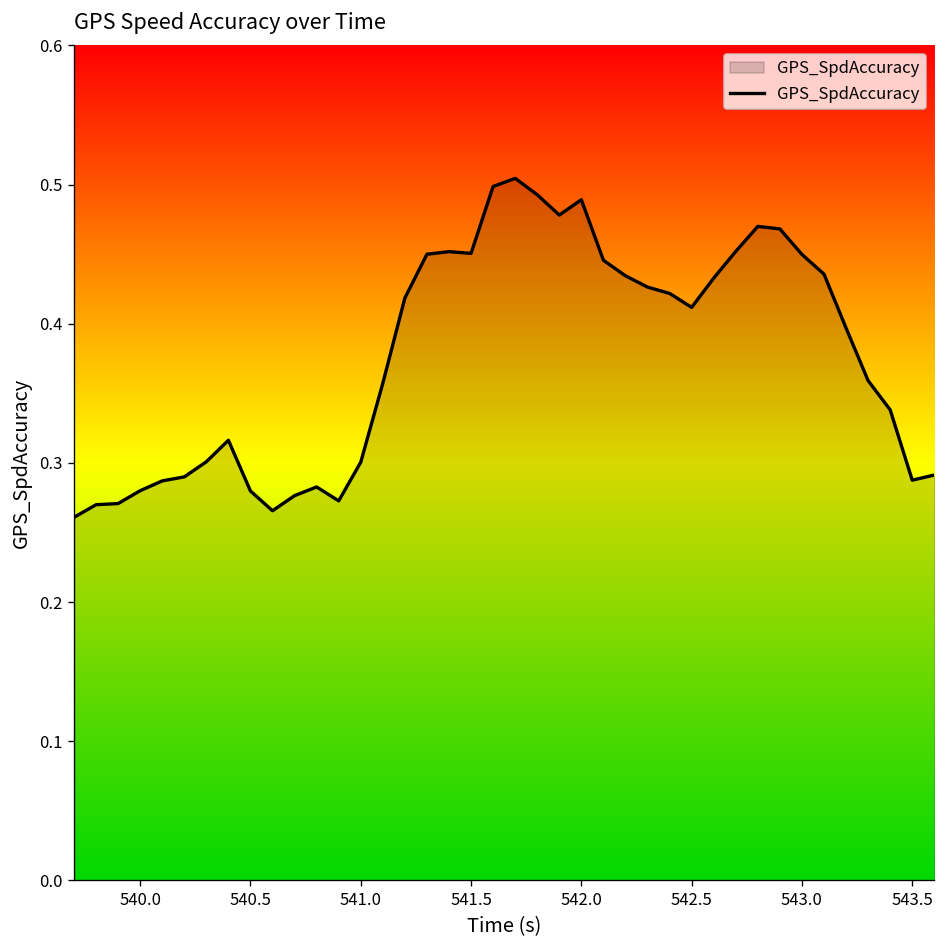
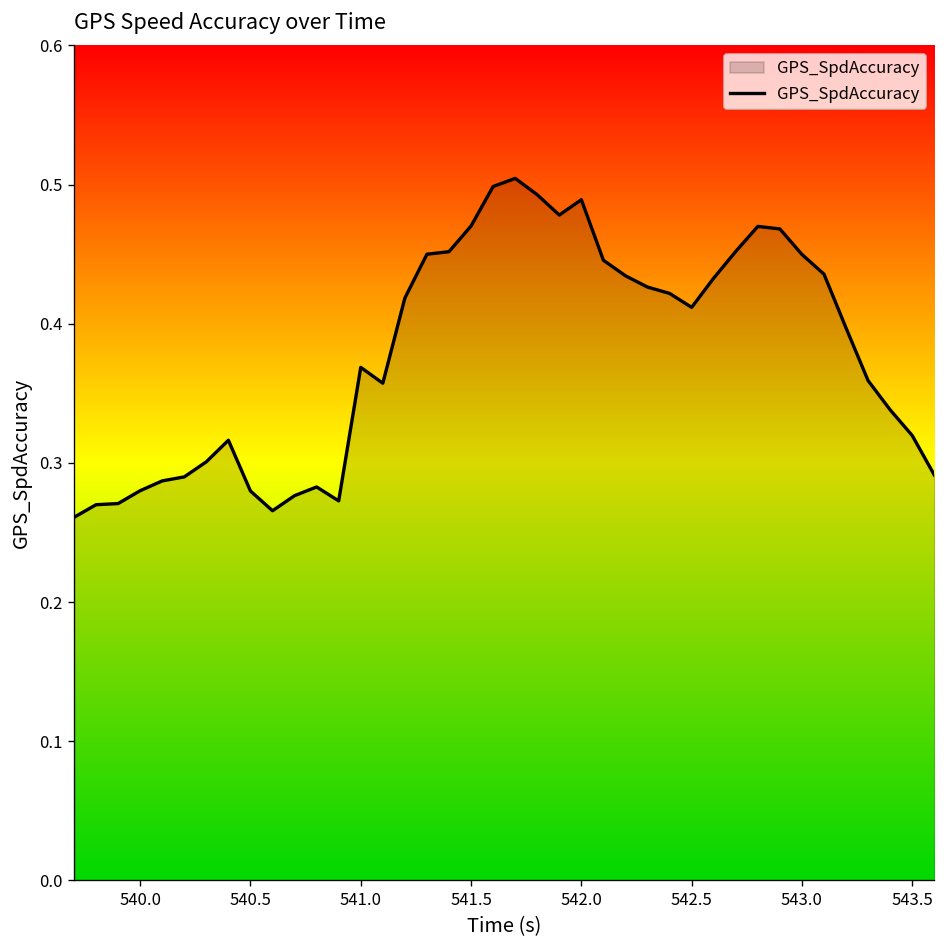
541.0: 0.301 -> 0.369
541.5: 0.451 -> 0.470
543.5: 0.288 -> 0.320
